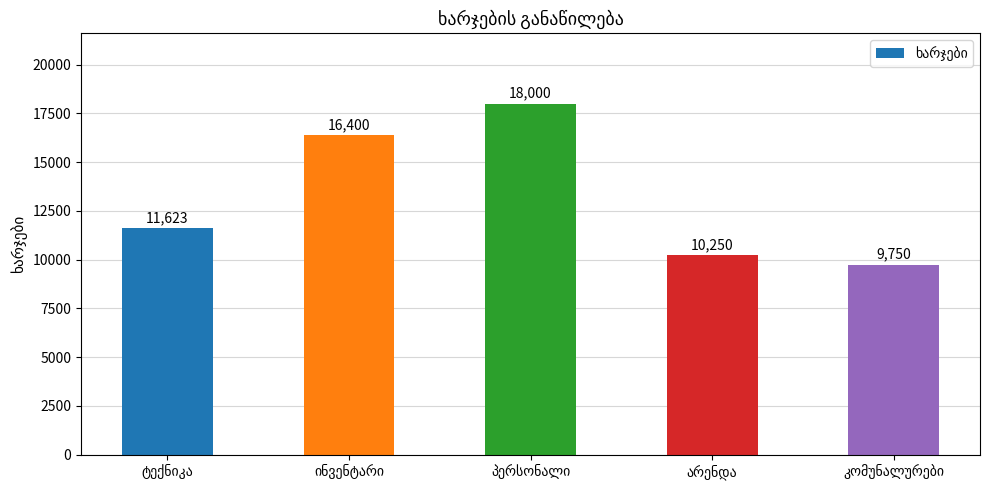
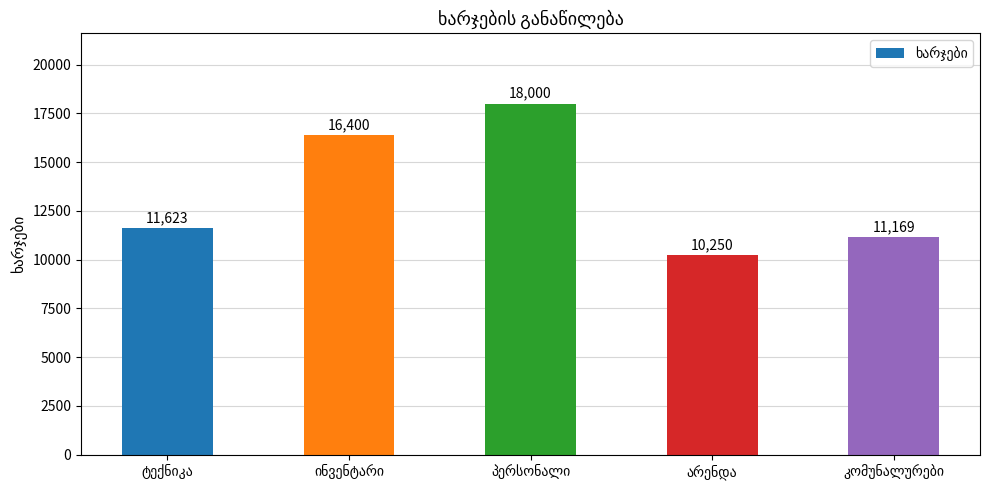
კომუნალურები: 9,750 -> 11,169
